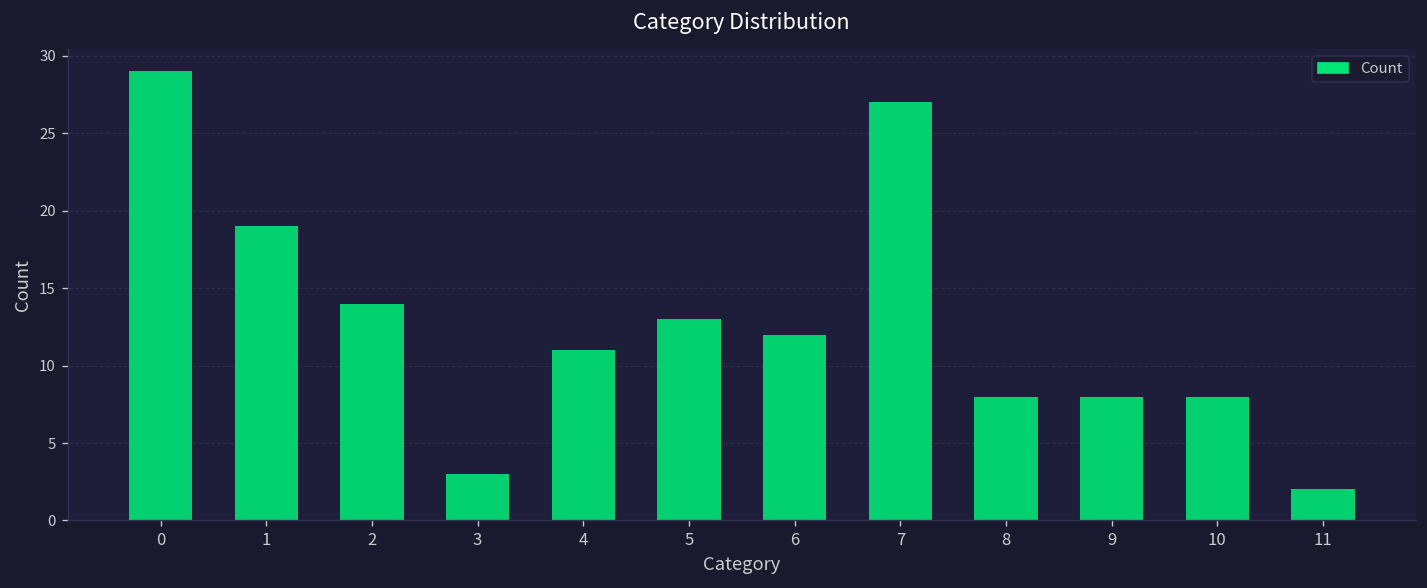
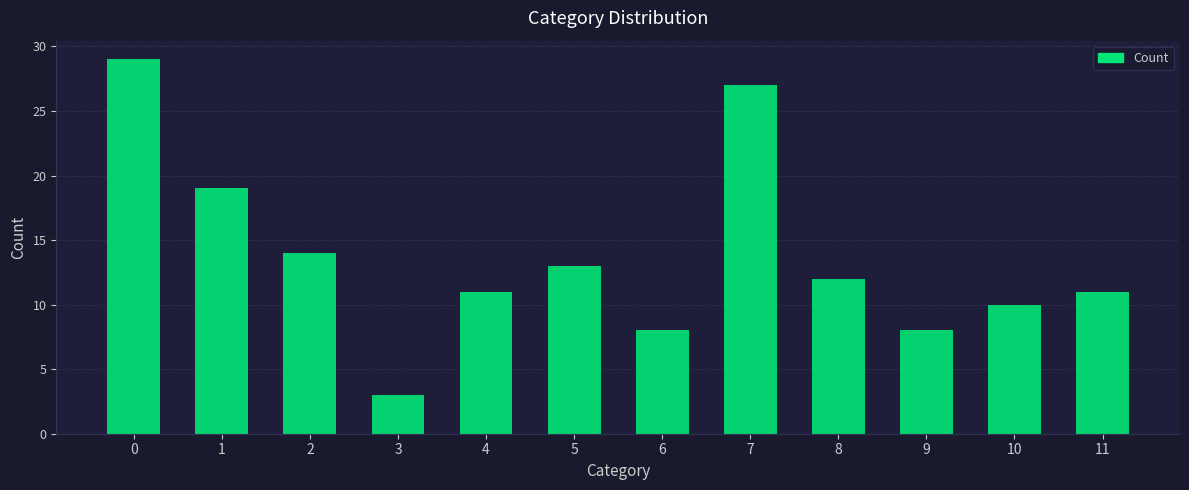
6: 12 -> 8
8: 8 -> 12
10: 8 -> 10
11: 2 -> 11
